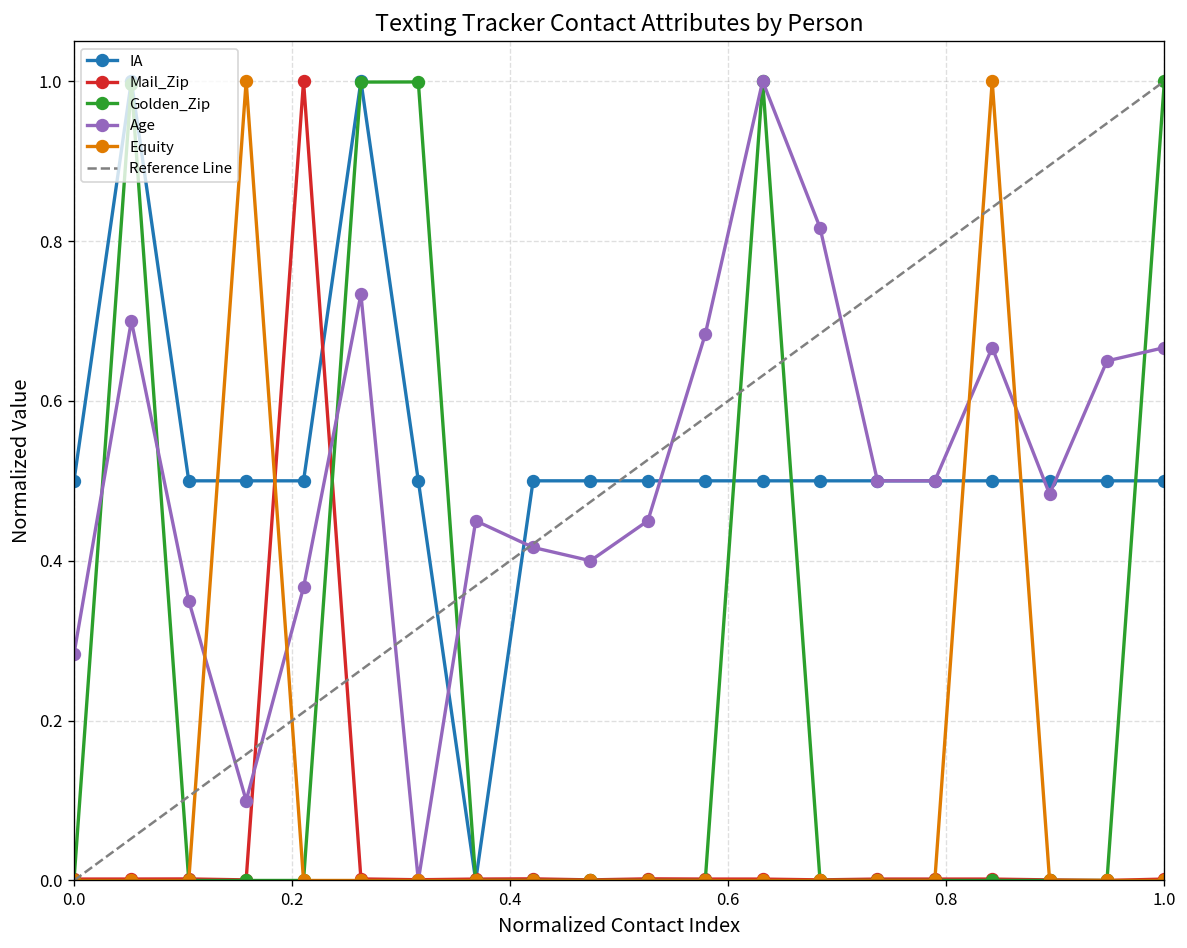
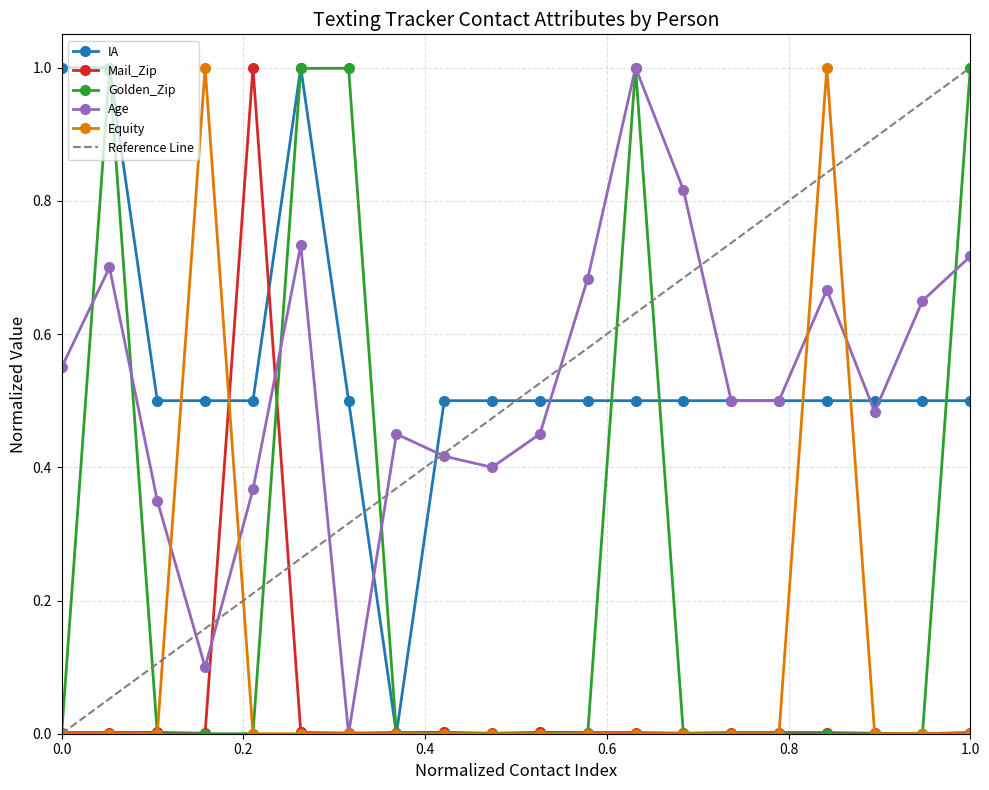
IA, 0.0: 0.50 -> 1.00
Age, 0.0: 0.28 -> 0.55
Age, 1.0: 0.67 -> 0.72
